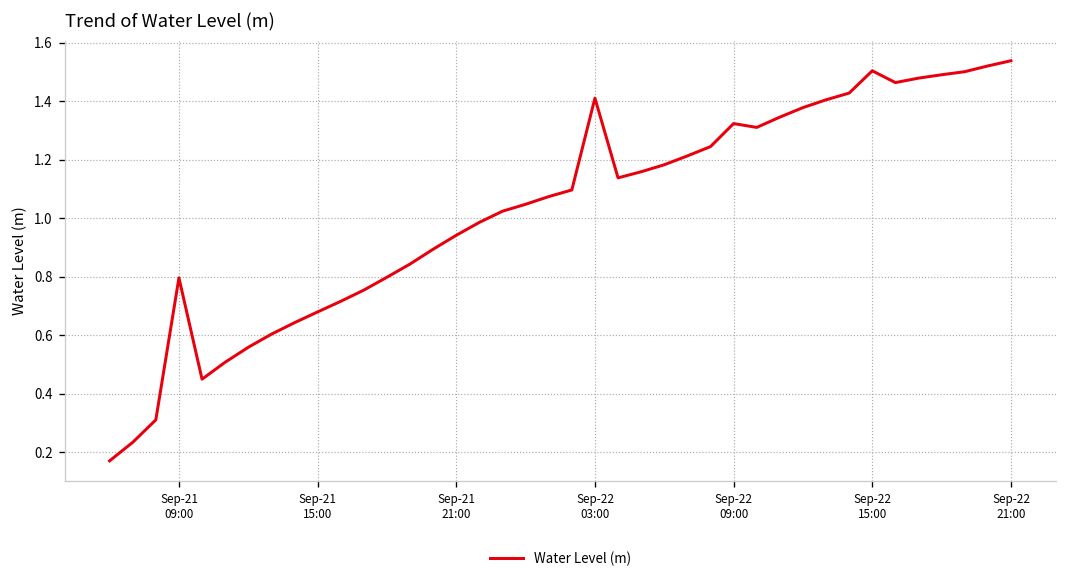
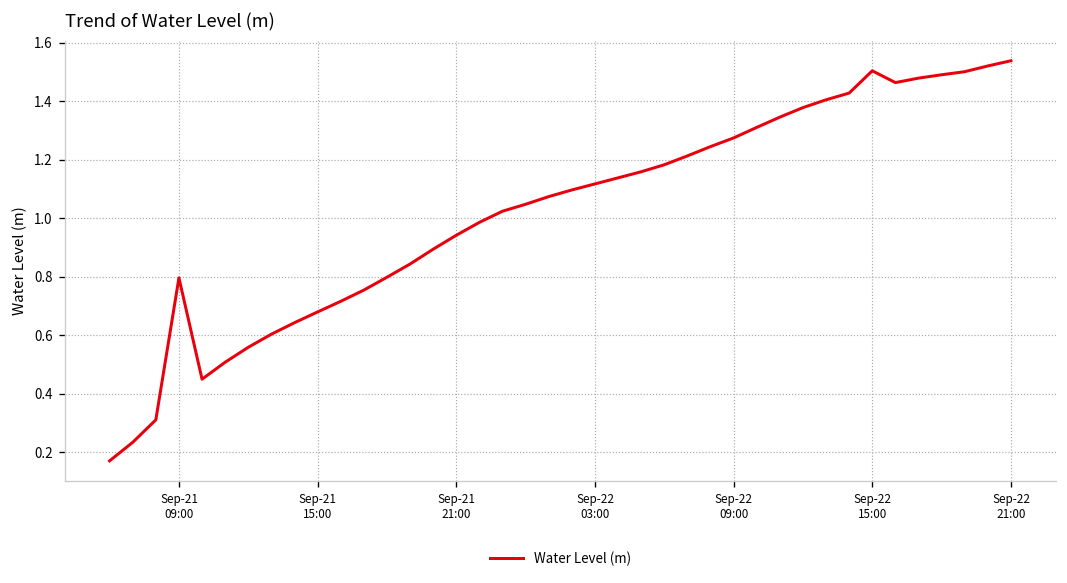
Sep-22 03:00: 1.41 -> 1.12
Sep-22 09:00: 1.32 -> 1.27
